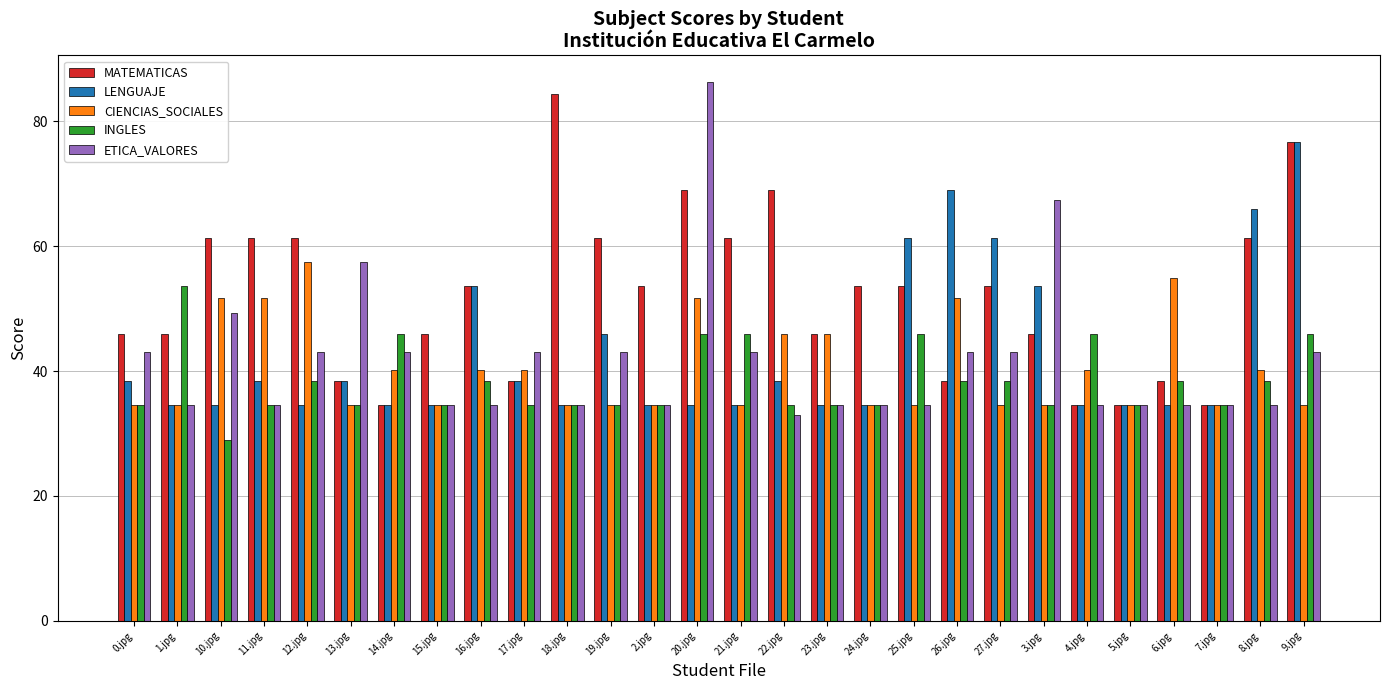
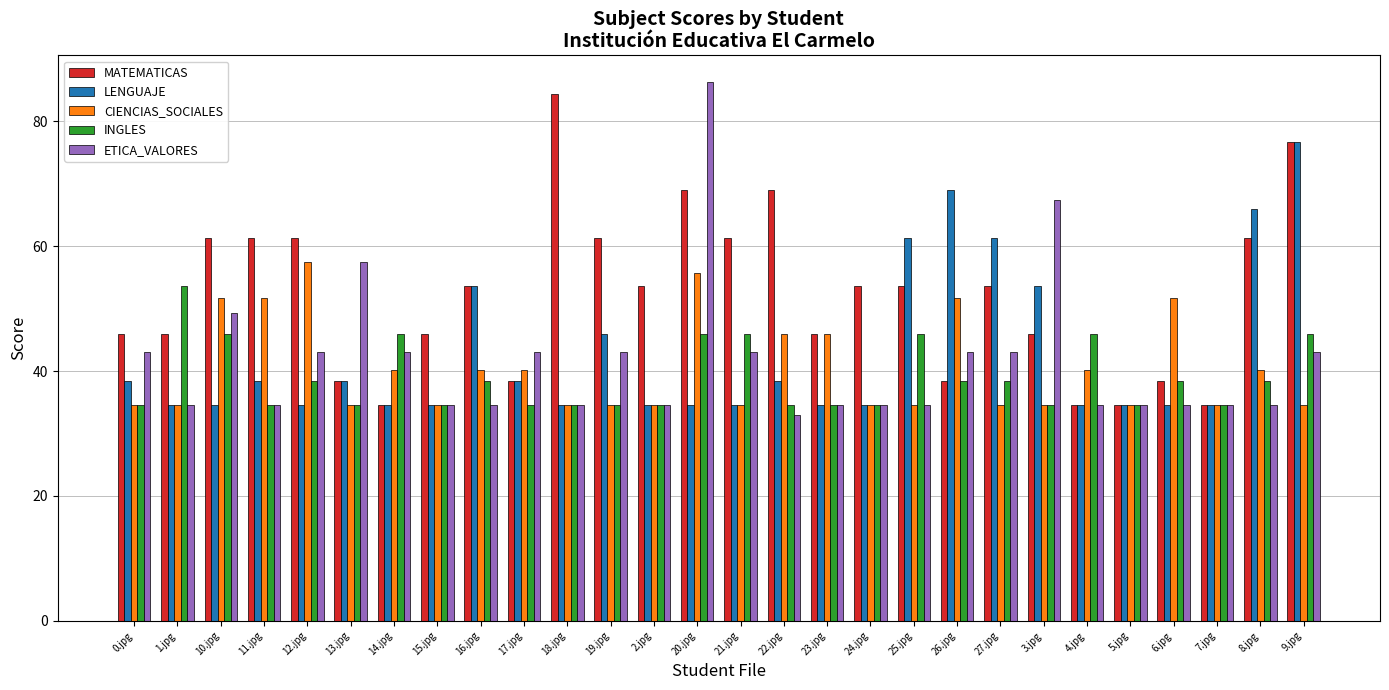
INGLES, 10.jpg: 29 -> 46
CIENCIAS_SOCIALES, 20.jpg: 52 -> 56
CIENCIAS_SOCIALES, 6.jpg: 55 -> 52
